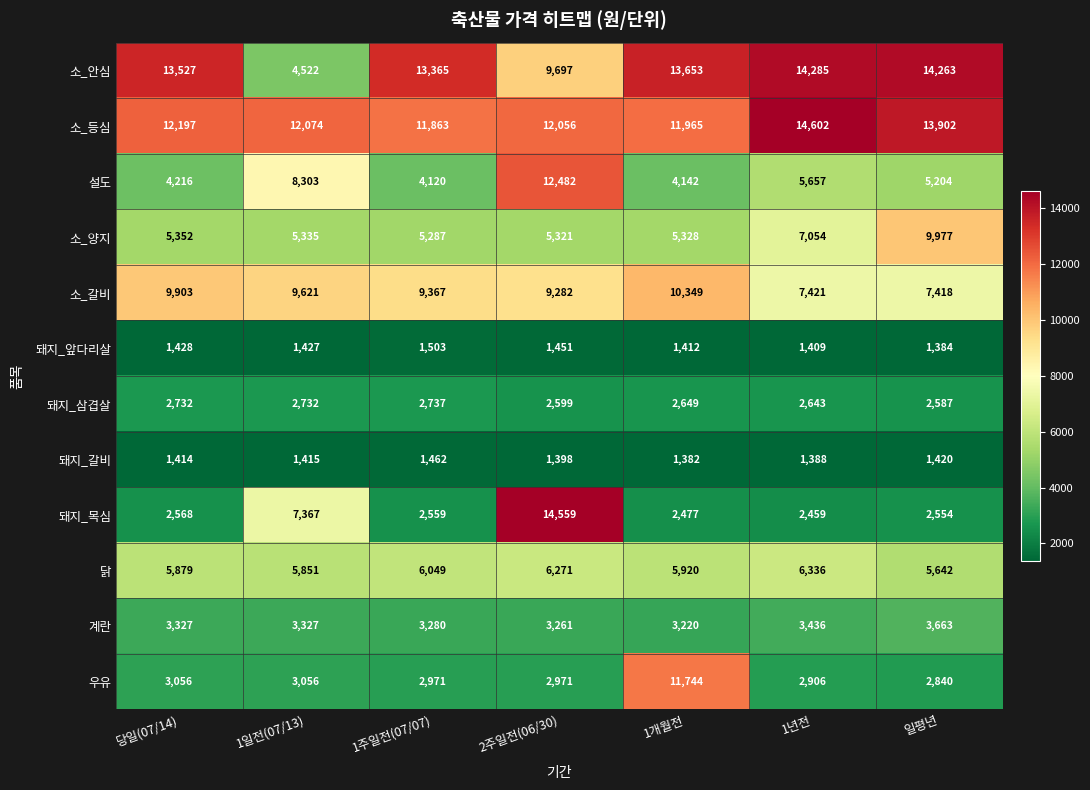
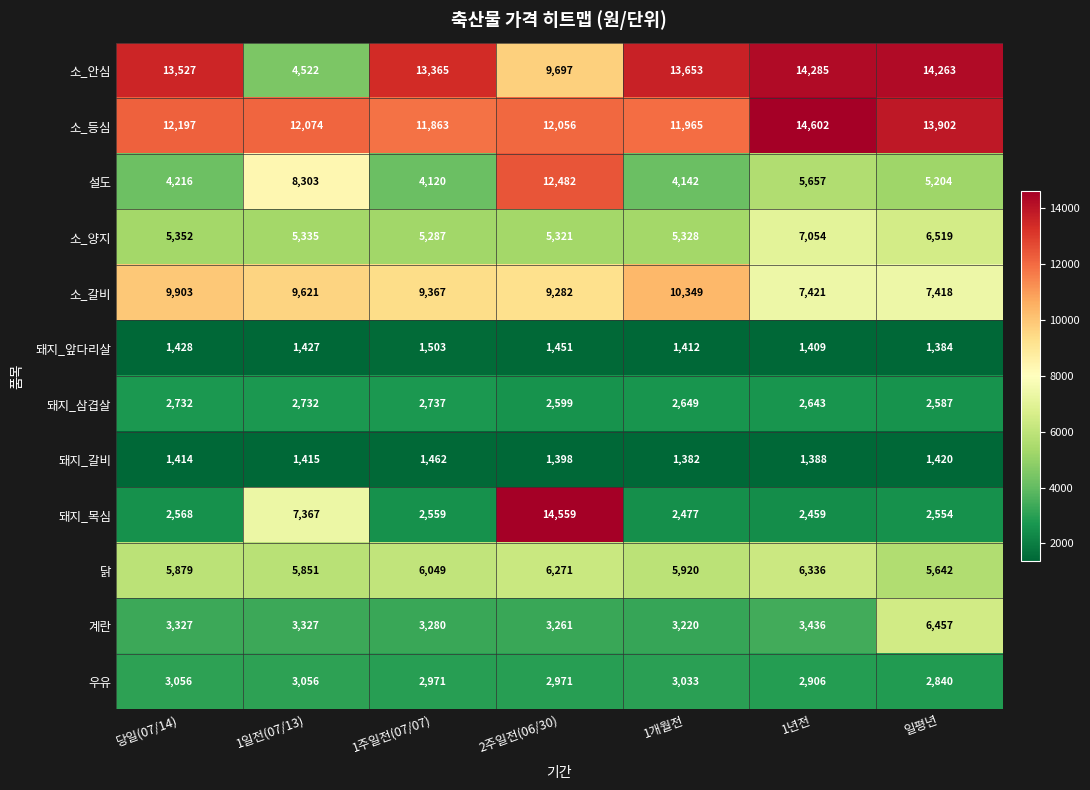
소_양지, 일평년: 9,977 -> 6,519
계란, 일평년: 3,663 -> 6,457
우유, 1개월전: 11,744 -> 3,033
